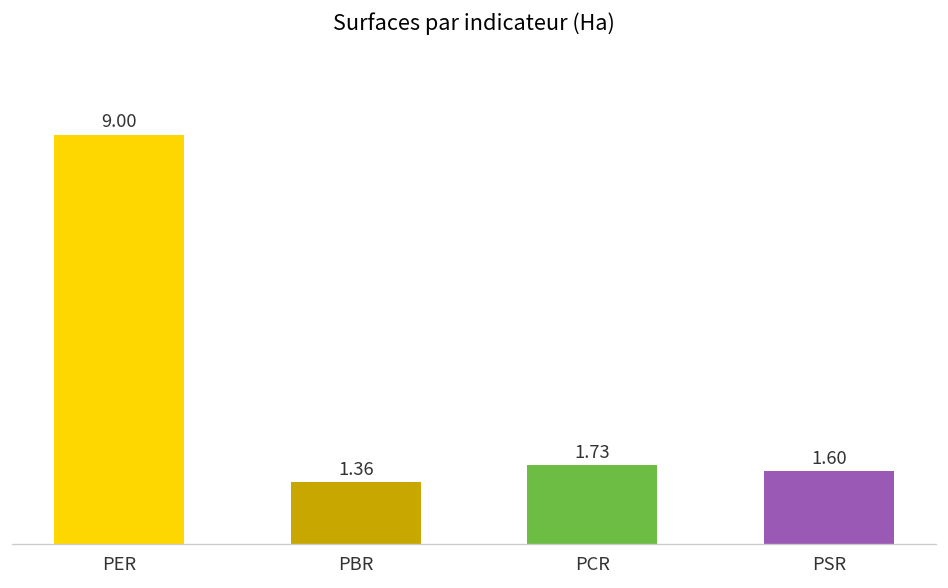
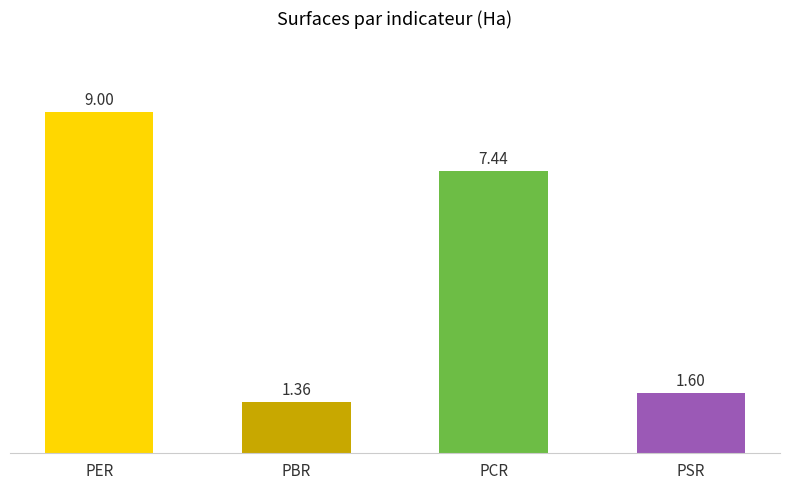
PCR: 1.73 -> 7.44
